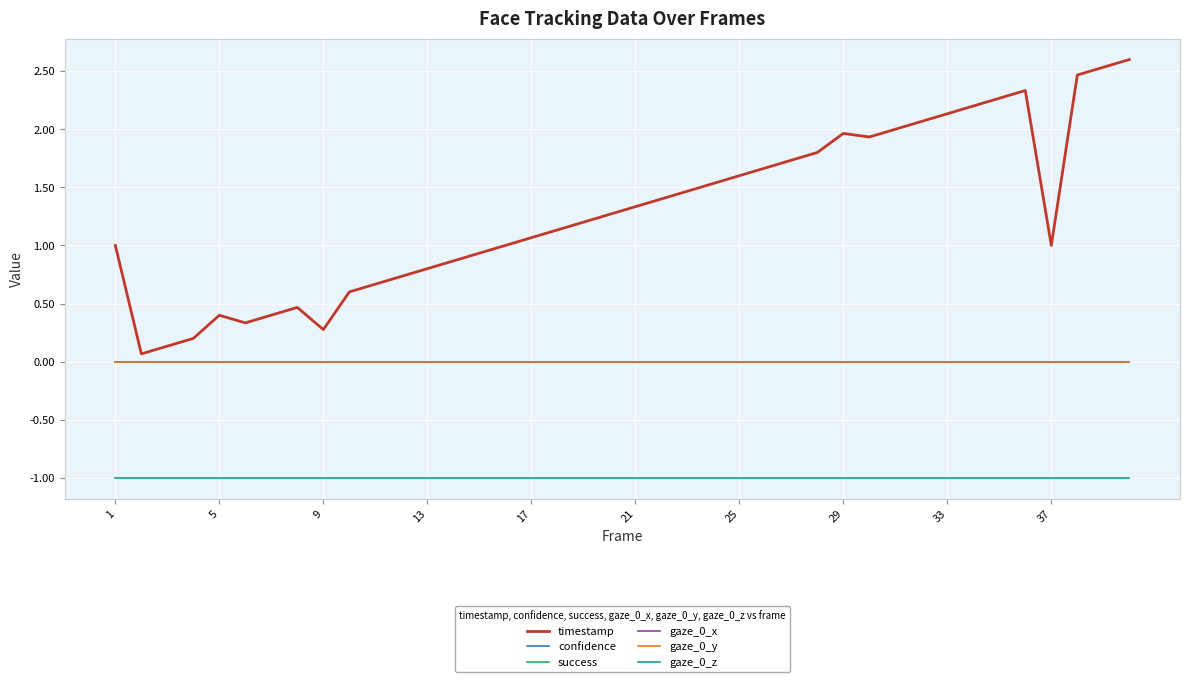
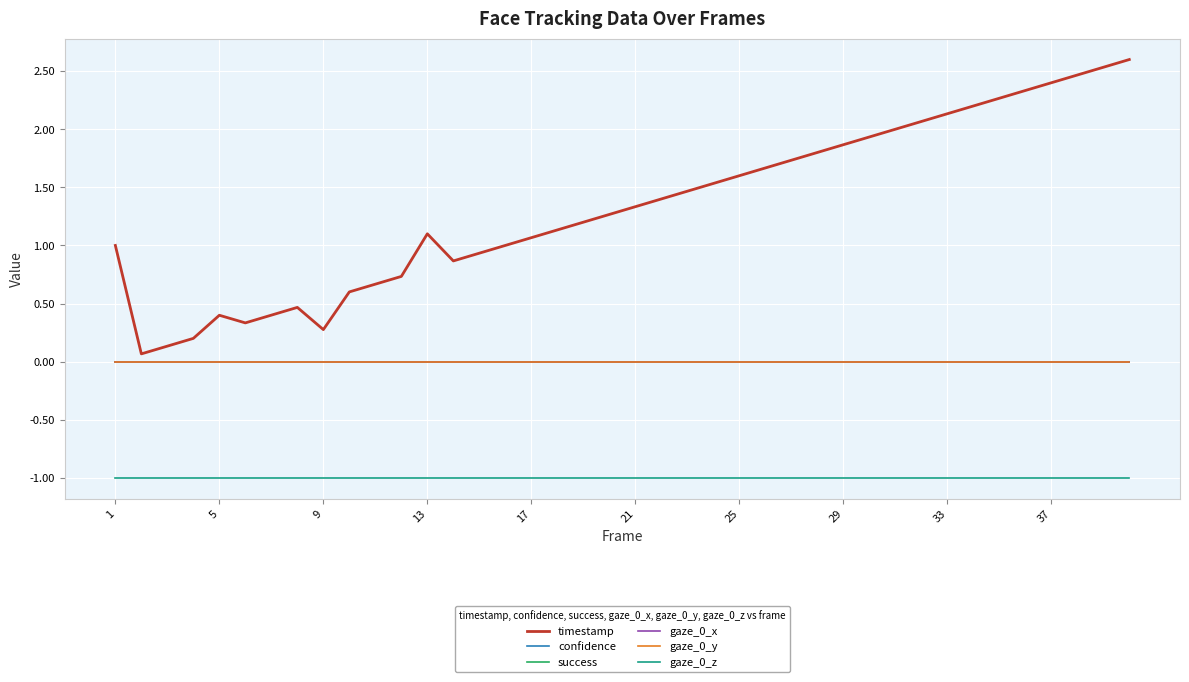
timestamp, 13: 0.8 -> 1.1
timestamp, 29: 1.96 -> 1.87
timestamp, 37: 1.0 -> 2.4
